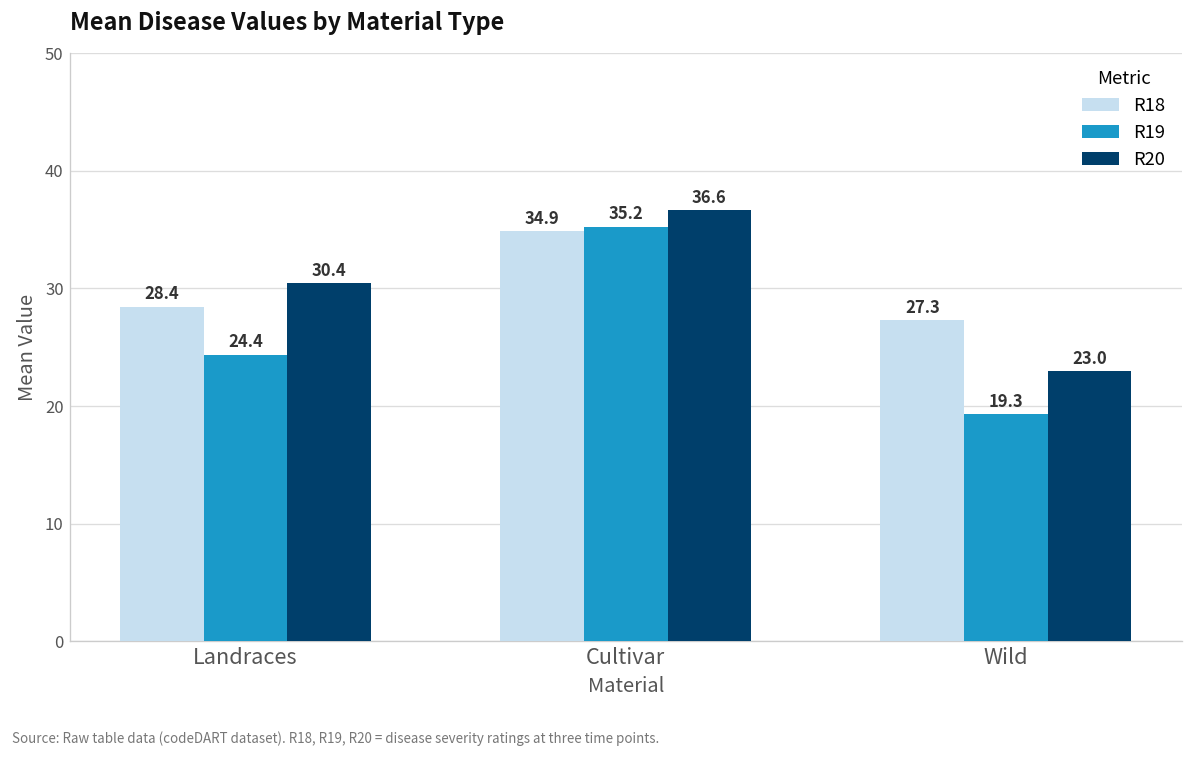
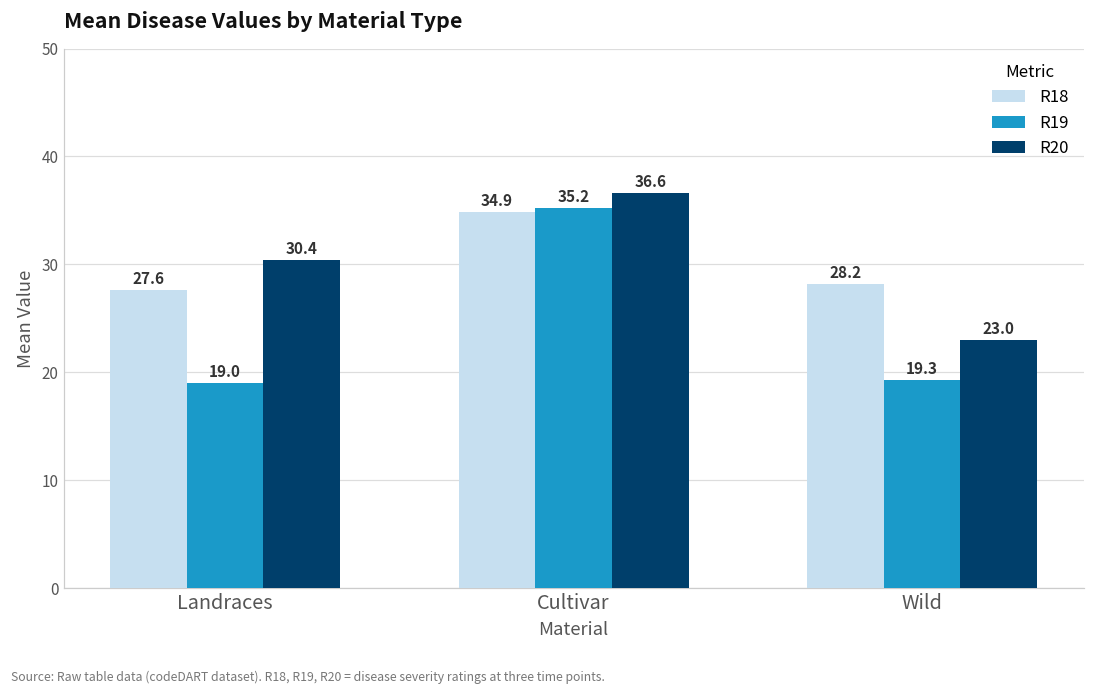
R18, Landraces: 28.4 -> 27.6
R19, Landraces: 24.4 -> 19.0
R18, Wild: 27.3 -> 28.2
